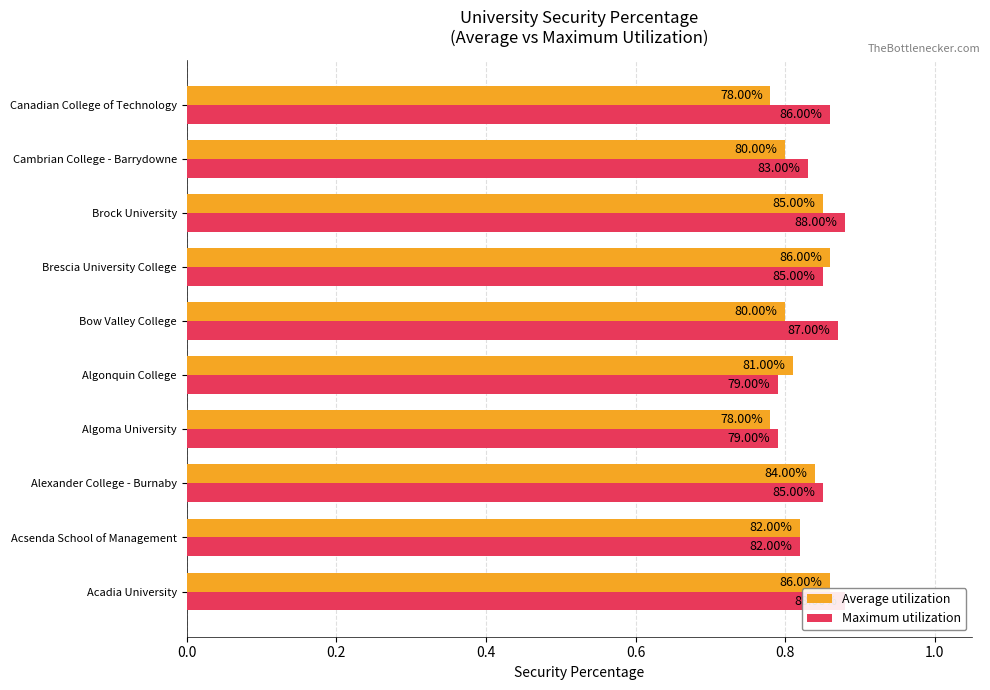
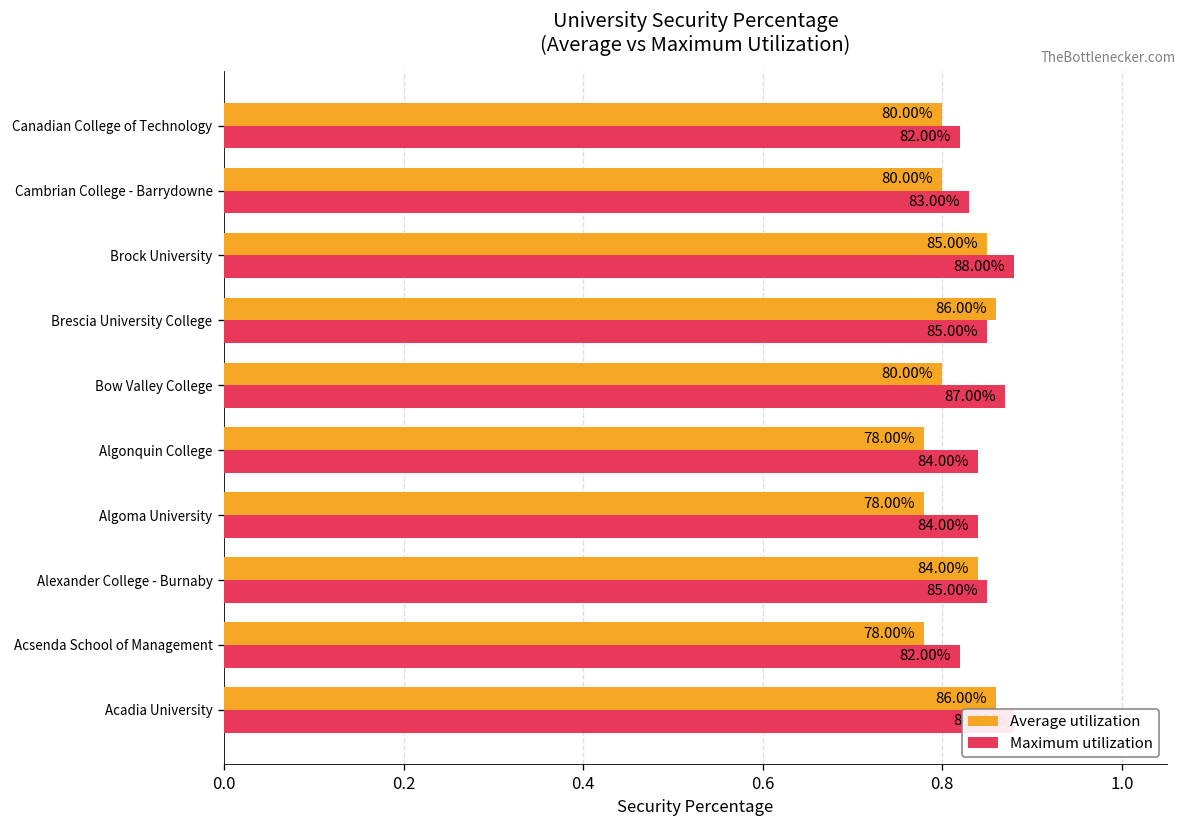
Average utilization, Canadian College of Technology: 78.00% -> 80.00%
Maximum utilization, Canadian College of Technology: 86.00% -> 82.00%
Average utilization, Algonquin College: 81.00% -> 78.00%
Maximum utilization, Algonquin College: 79.00% -> 84.00%
Maximum utilization, Algoma University: 79.00% -> 84.00%
Average utilization, Acsenda School of Management: 82.00% -> 78.00%
